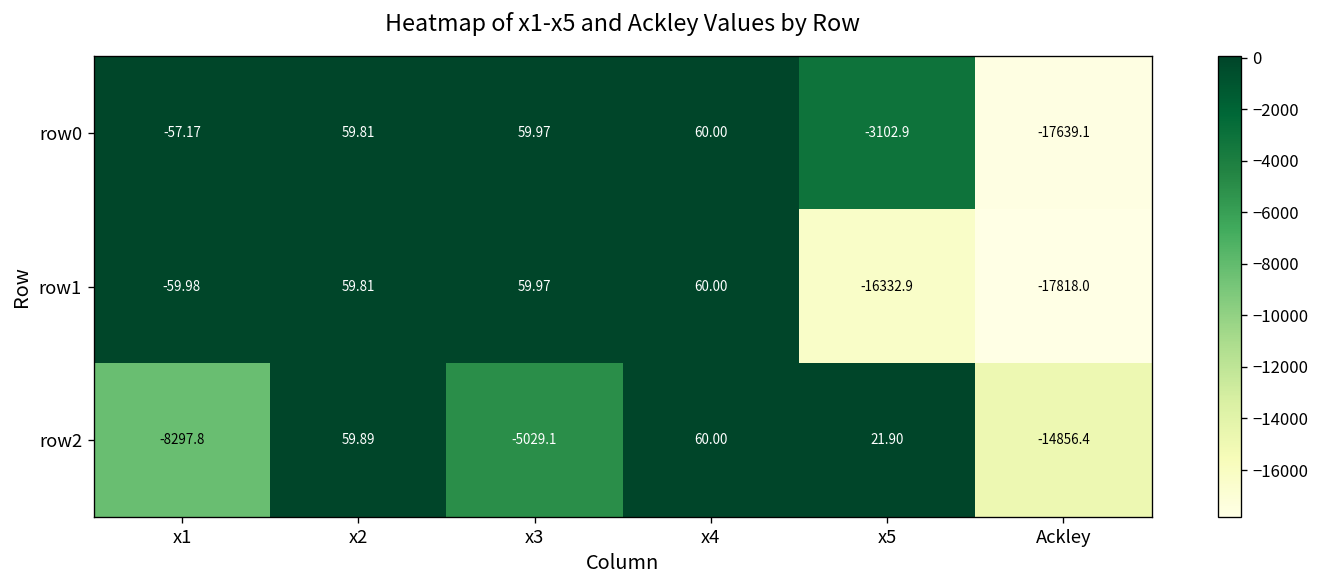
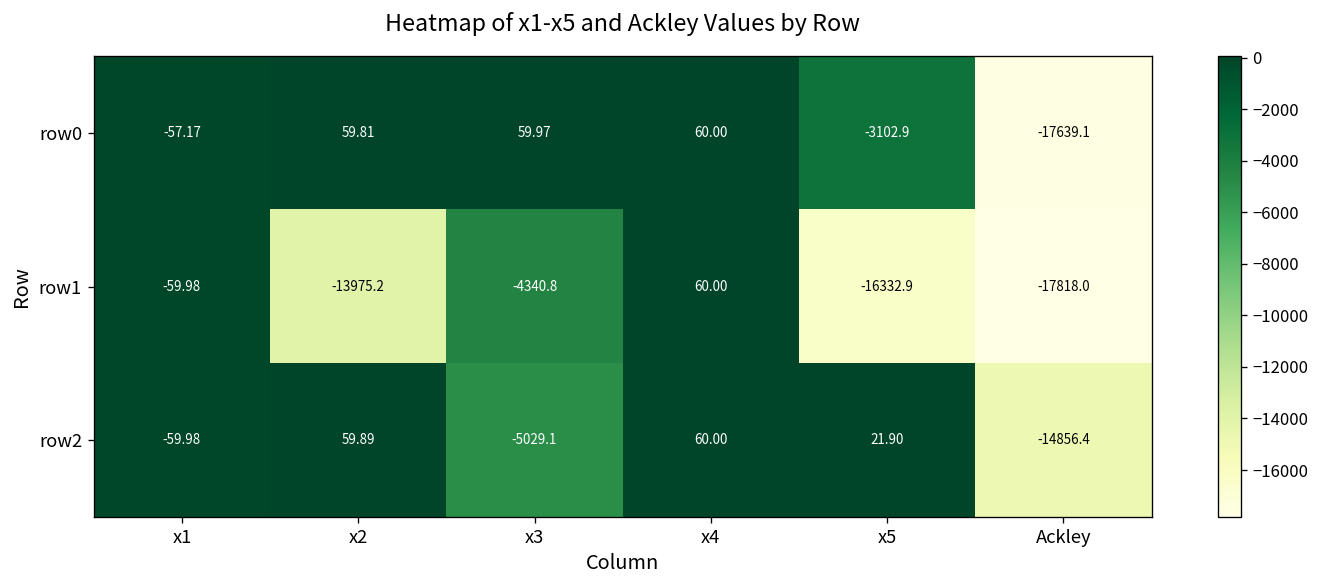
row1, x2: 59.81 -> -13975.2
row1, x3: 59.97 -> -4340.8
row2, x1: -8297.8 -> -59.98
